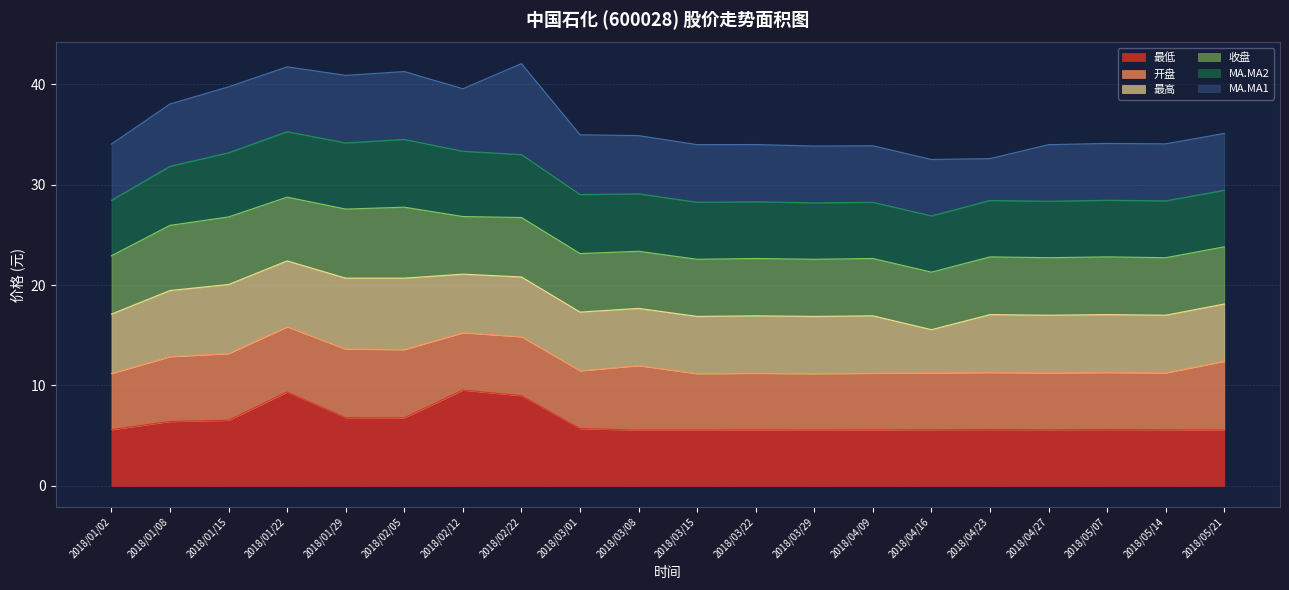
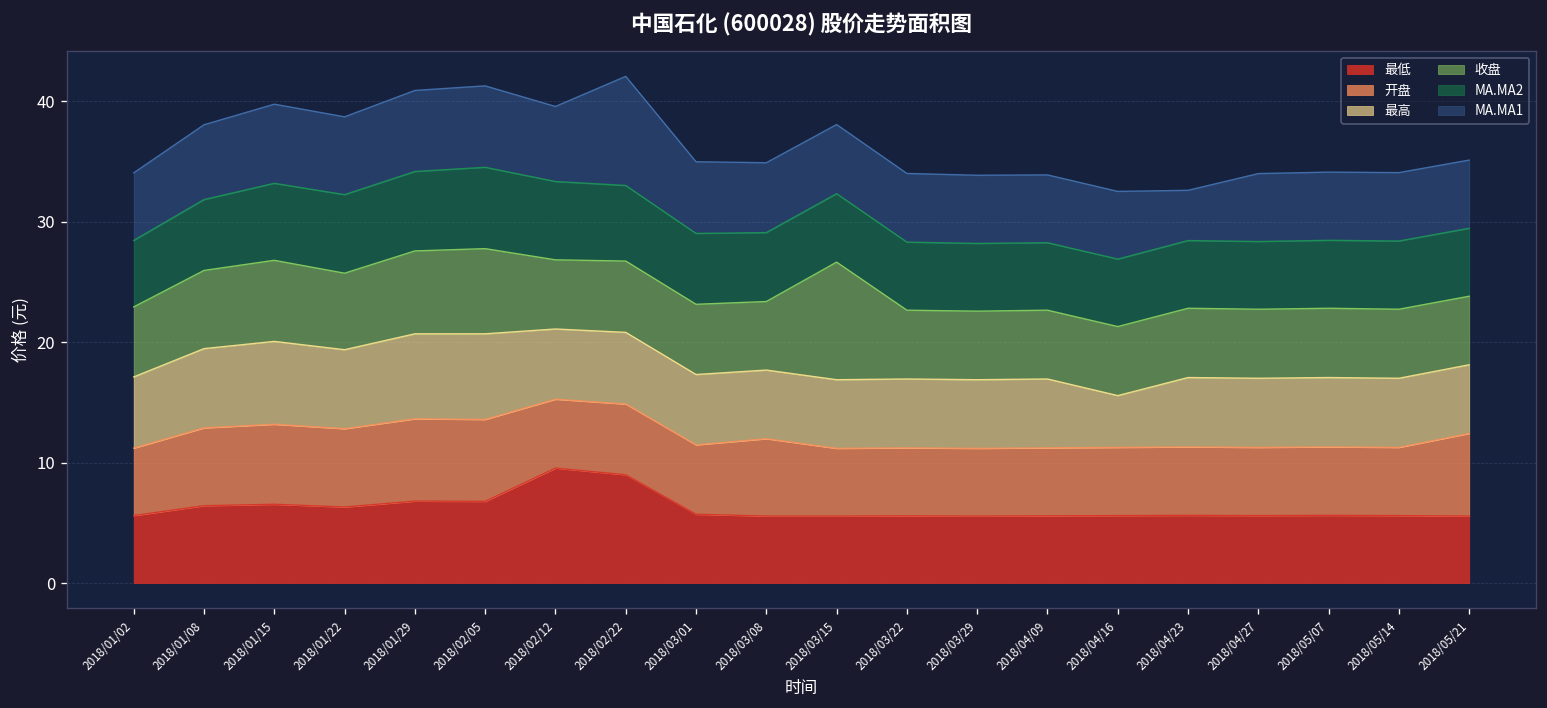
最低, 2018/01/22: 9.4 -> 6.3
收盘, 2018/03/15: 5.7 -> 9.8
